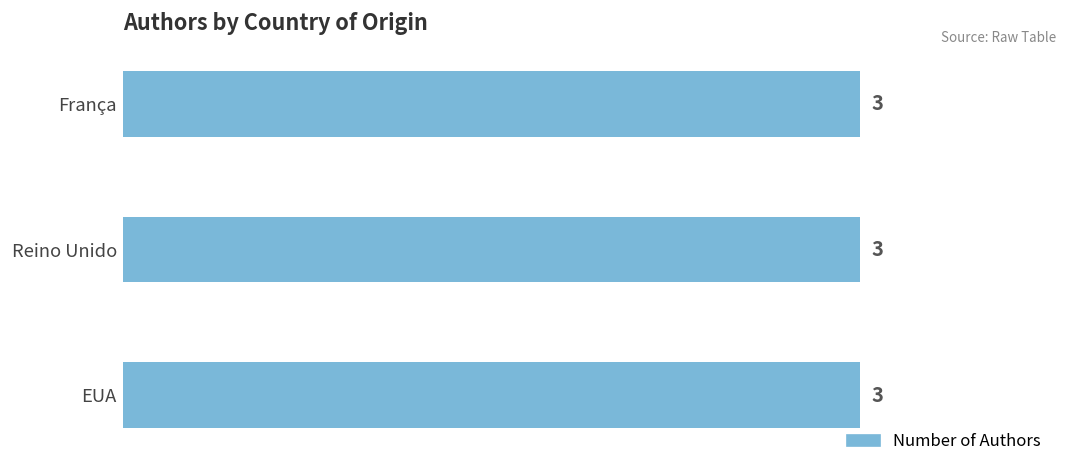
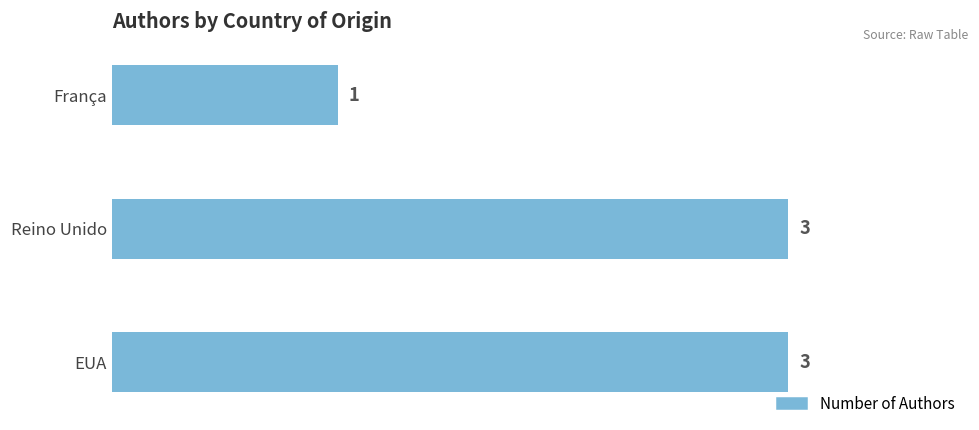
França: 3 -> 1
